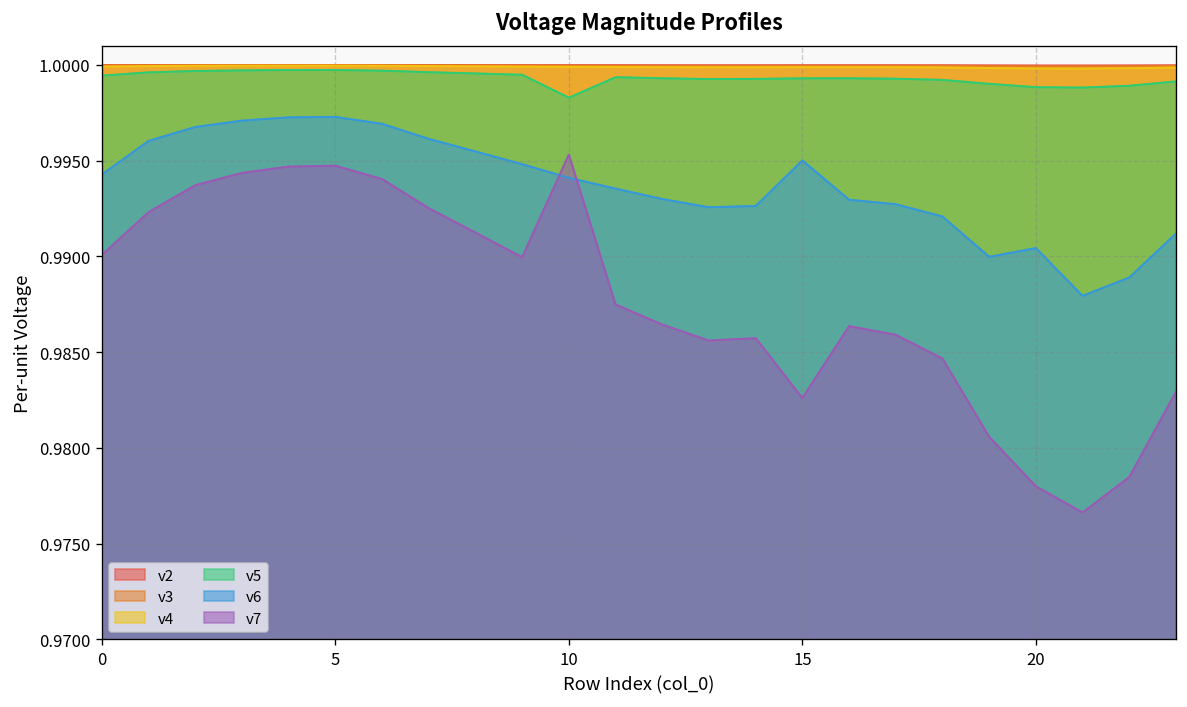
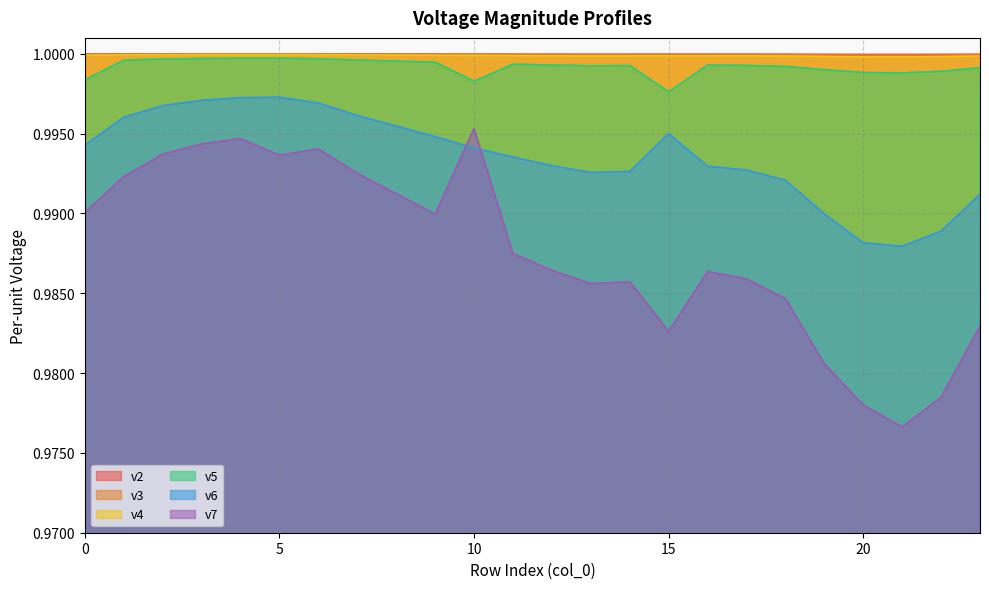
v5, 0: 0.9994 -> 0.9984
v7, 5: 0.9947 -> 0.9936
v5, 15: 0.9993 -> 0.9976
v6, 20: 0.9904 -> 0.9882
